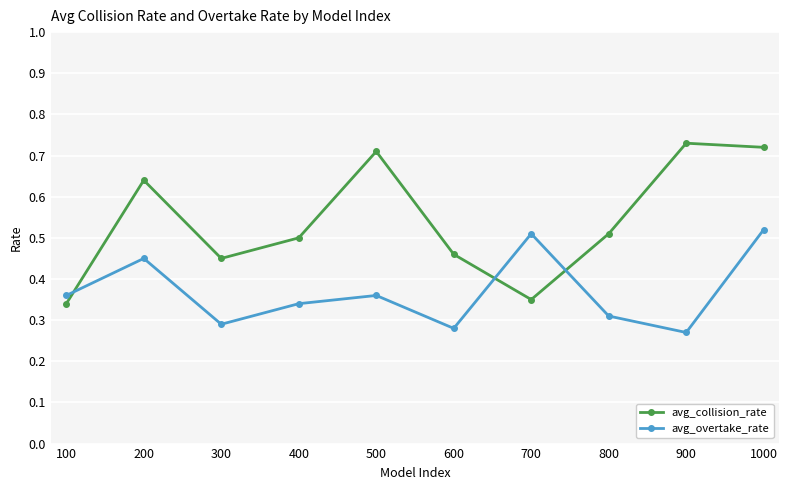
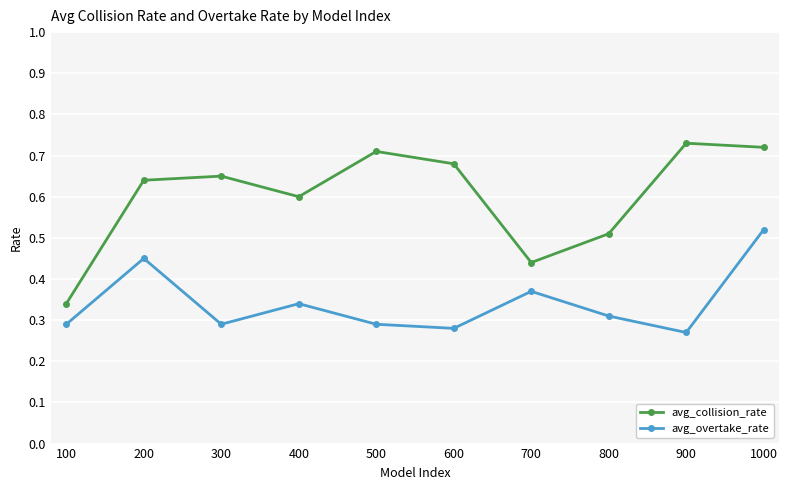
avg_overtake_rate, 100: 0.36 -> 0.29
avg_collision_rate, 300: 0.45 -> 0.65
avg_collision_rate, 400: 0.5 -> 0.6
avg_overtake_rate, 500: 0.36 -> 0.29
avg_collision_rate, 600: 0.46 -> 0.68
avg_collision_rate, 700: 0.35 -> 0.44
avg_overtake_rate, 700: 0.51 -> 0.37
